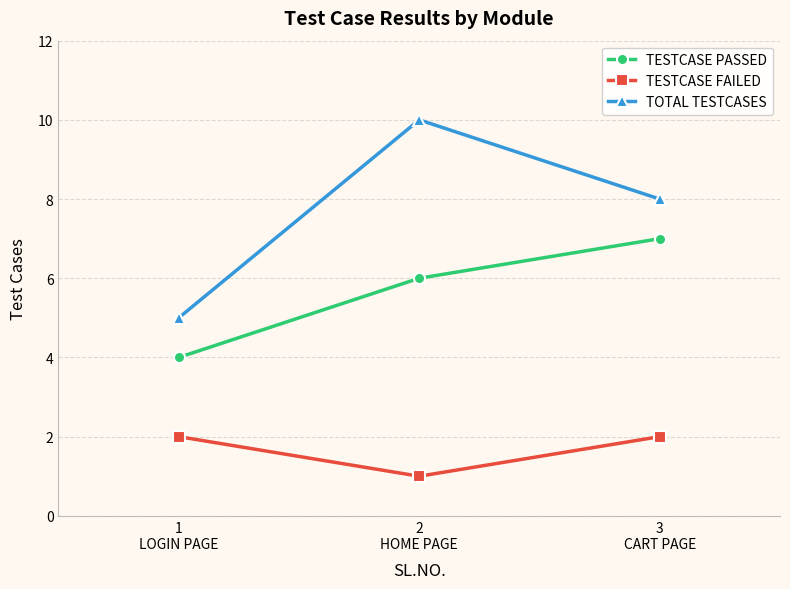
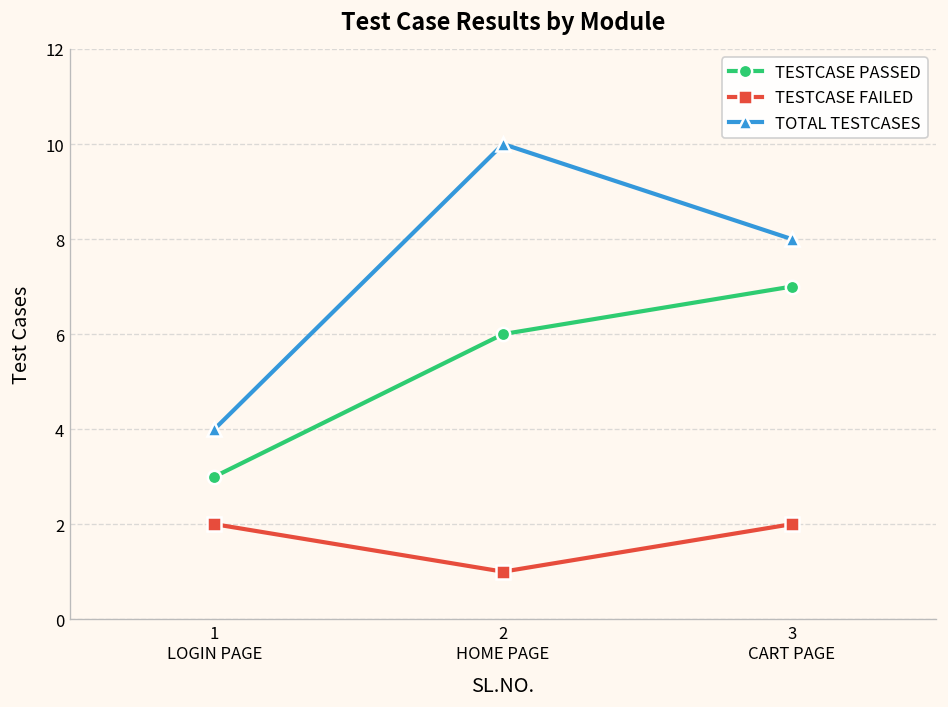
TESTCASE PASSED, 1 LOGIN PAGE: 4 -> 3
TOTAL TESTCASES, 1 LOGIN PAGE: 5 -> 4
